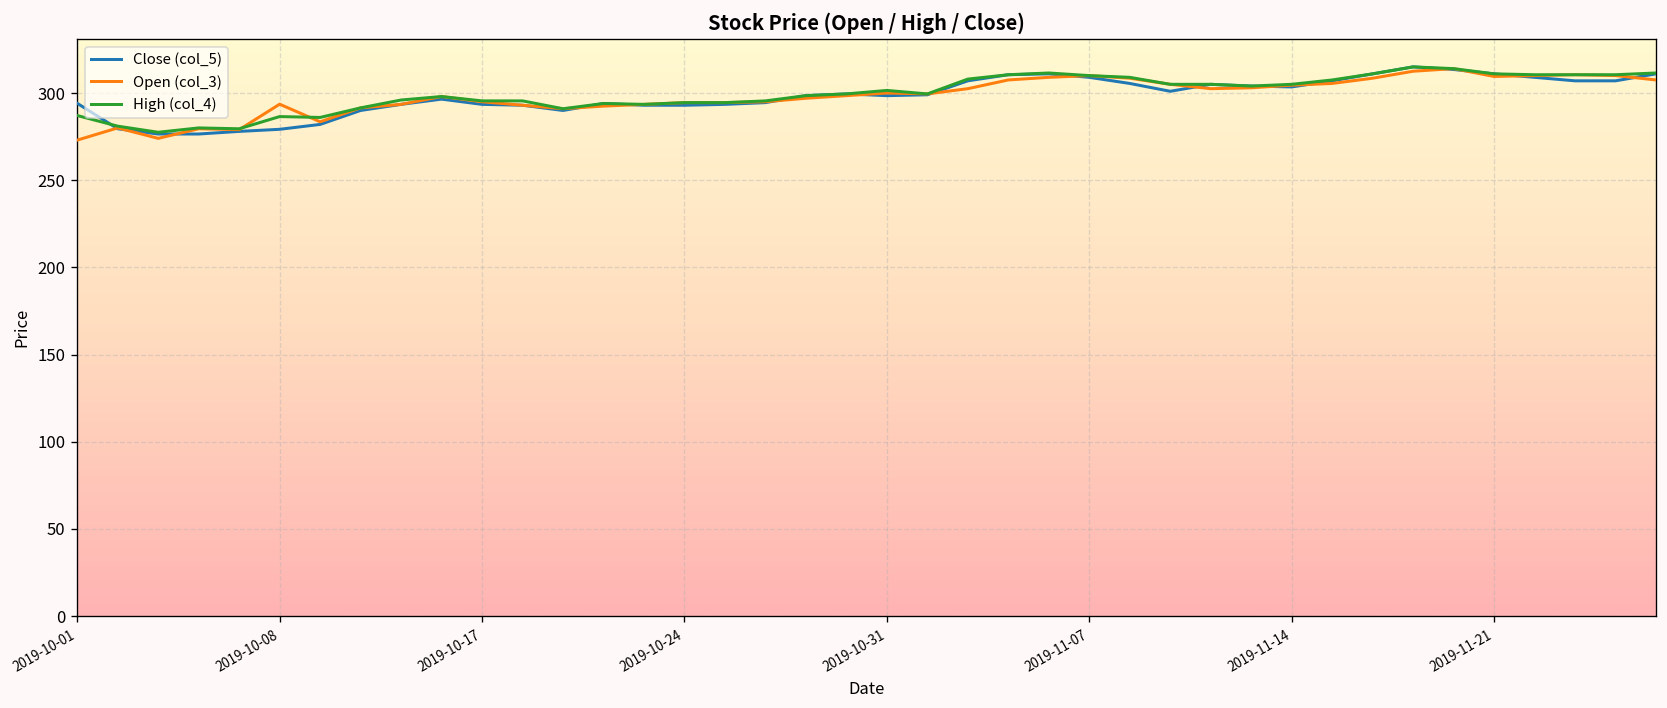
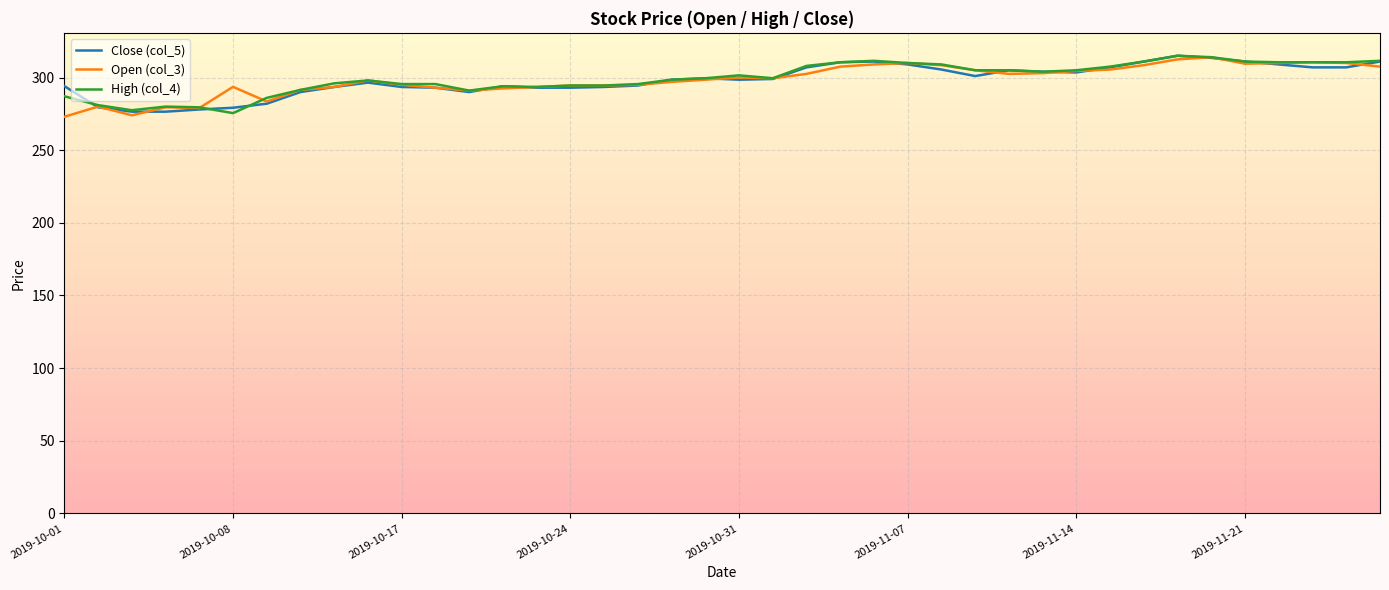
High (col_4), 2019-10-08: 287 -> 276
